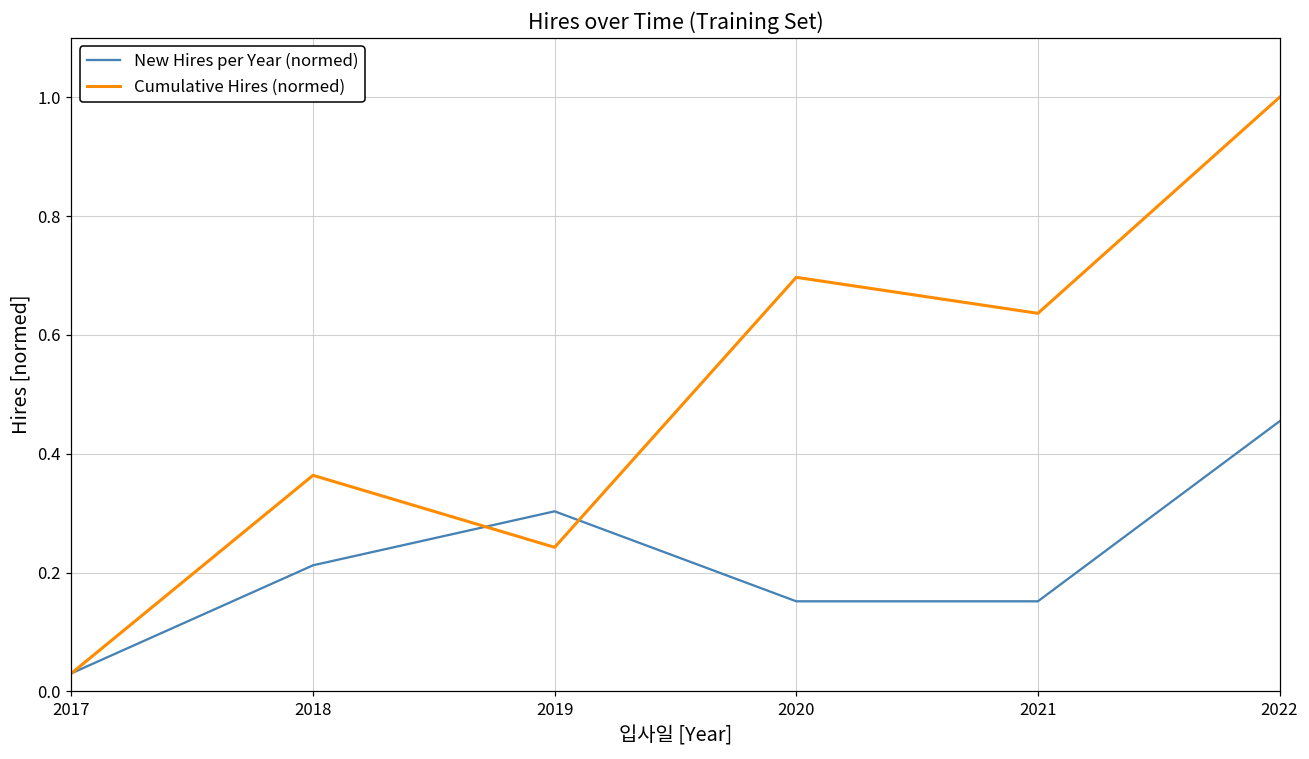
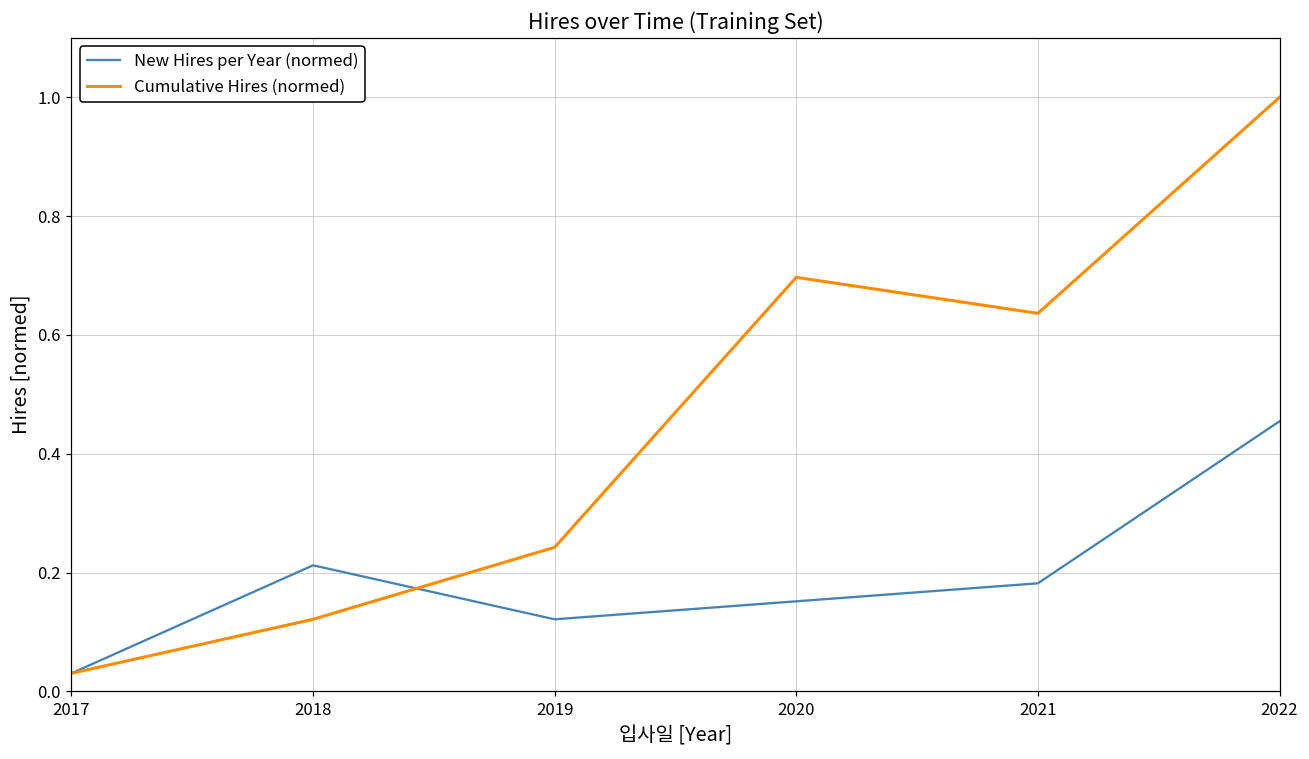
Cumulative Hires (normed), 2018: 0.36 -> 0.12
New Hires per Year (normed), 2019: 0.30 -> 0.12
New Hires per Year (normed), 2021: 0.15 -> 0.18
